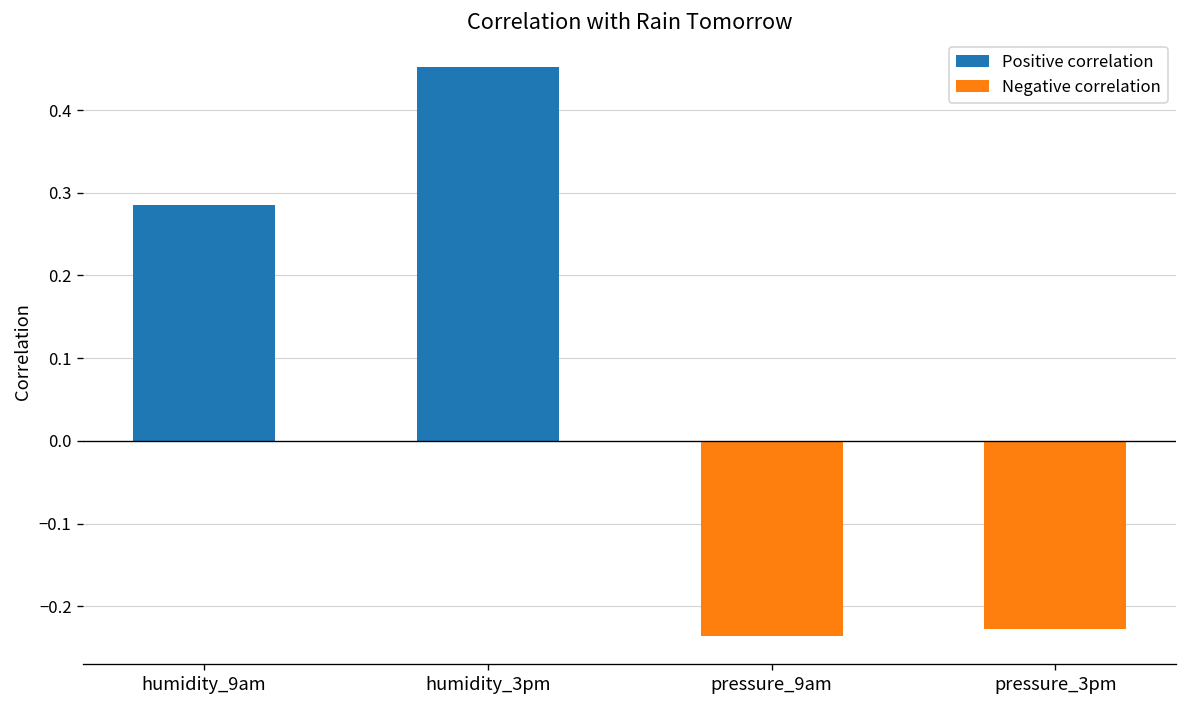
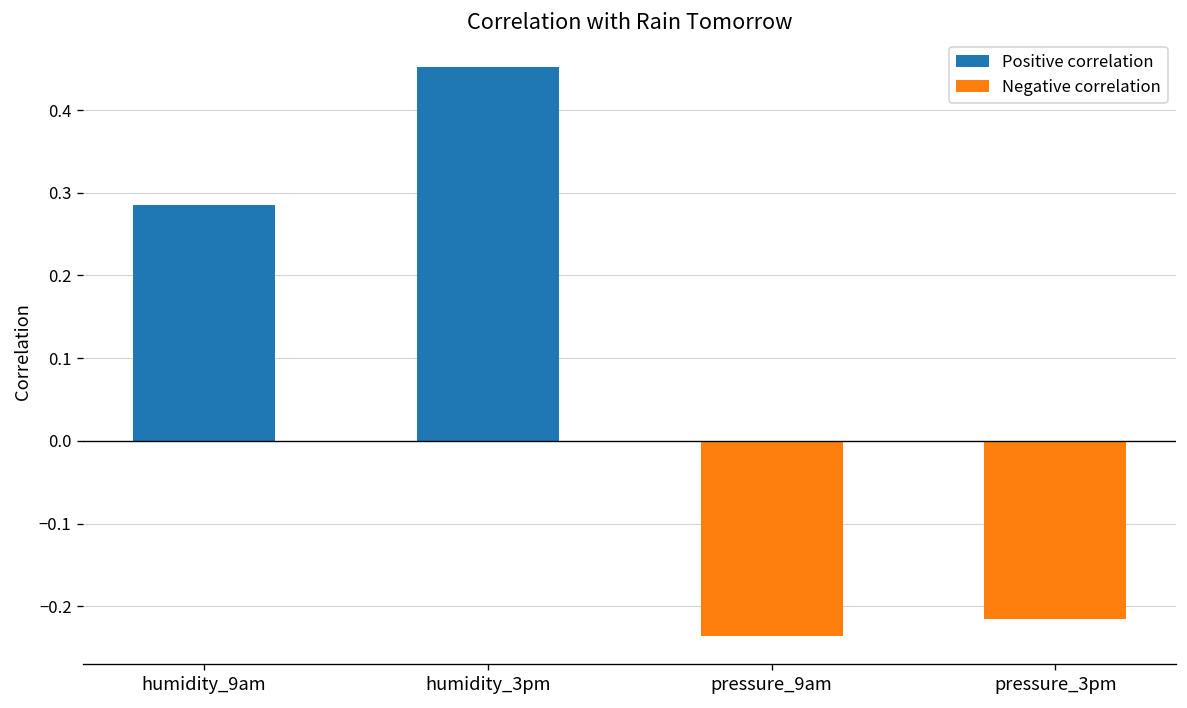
Negative correlation, pressure_3pm: -0.23 -> -0.22
